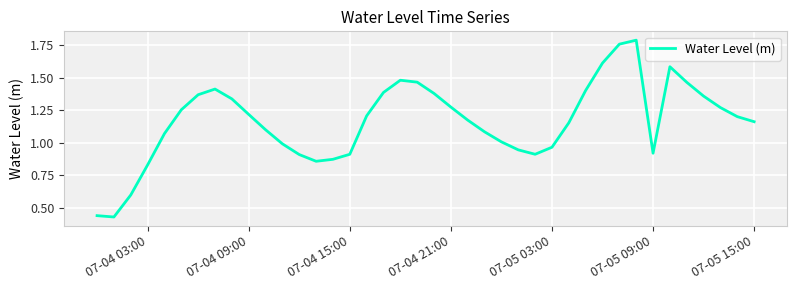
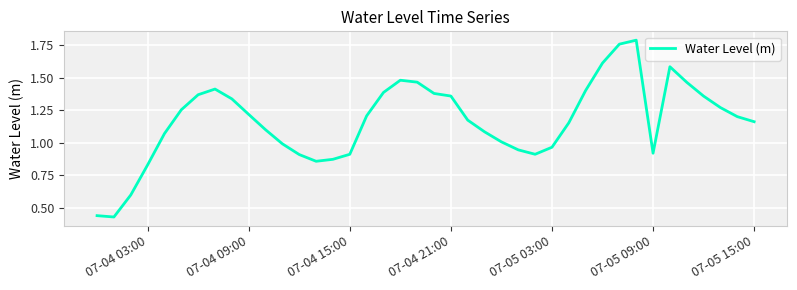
07-04 21:00: 1.27 -> 1.36
